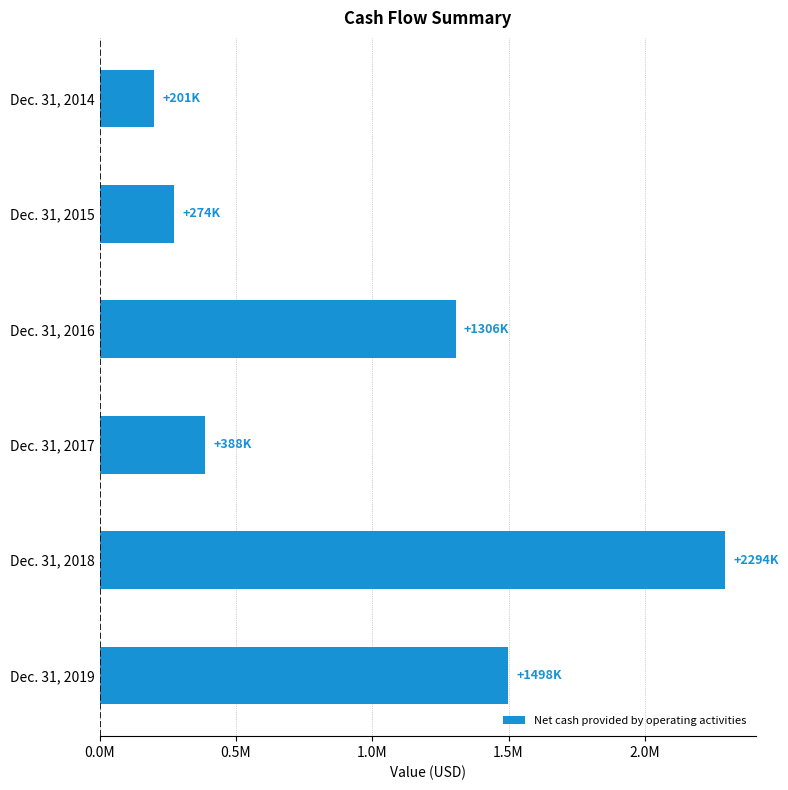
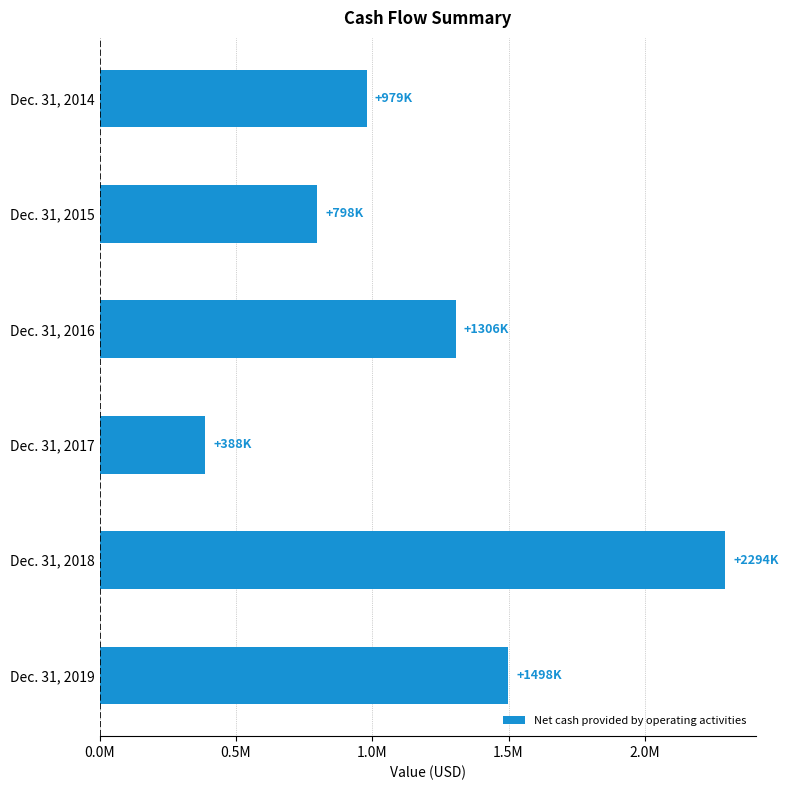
Dec. 31, 2014: +201K -> +979K
Dec. 31, 2015: +274K -> +798K
